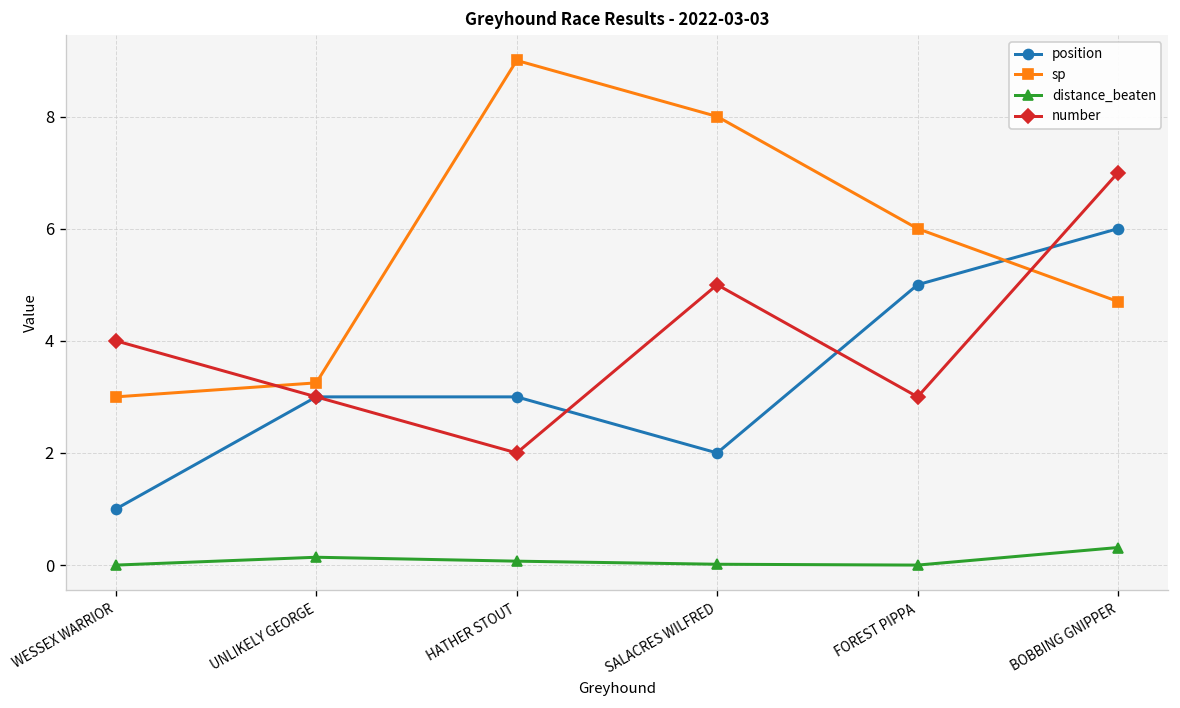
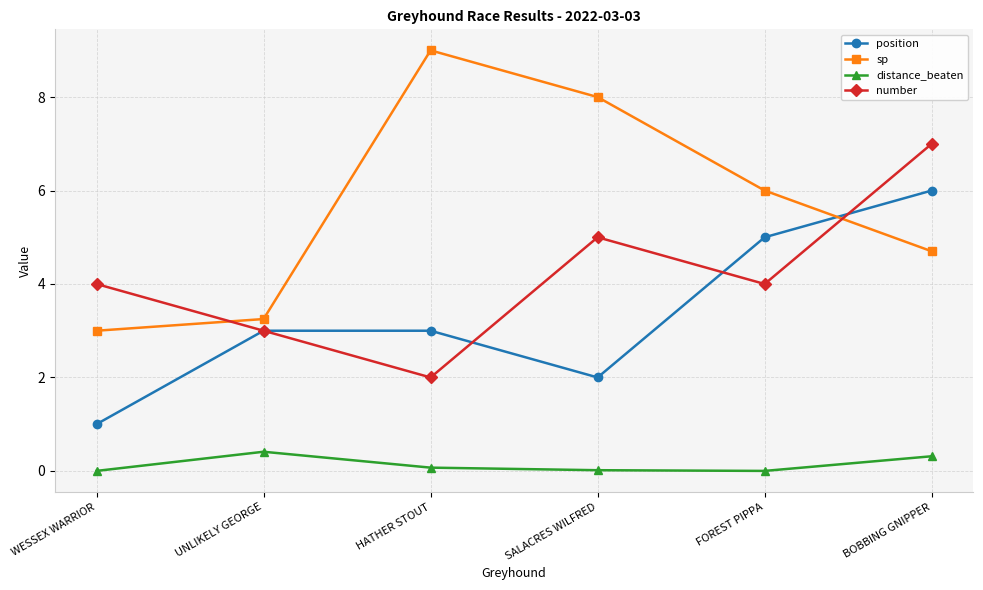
distance_beaten, UNLIKELY GEORGE: 0.1 -> 0.4
number, FOREST PIPPA: 3 -> 4
